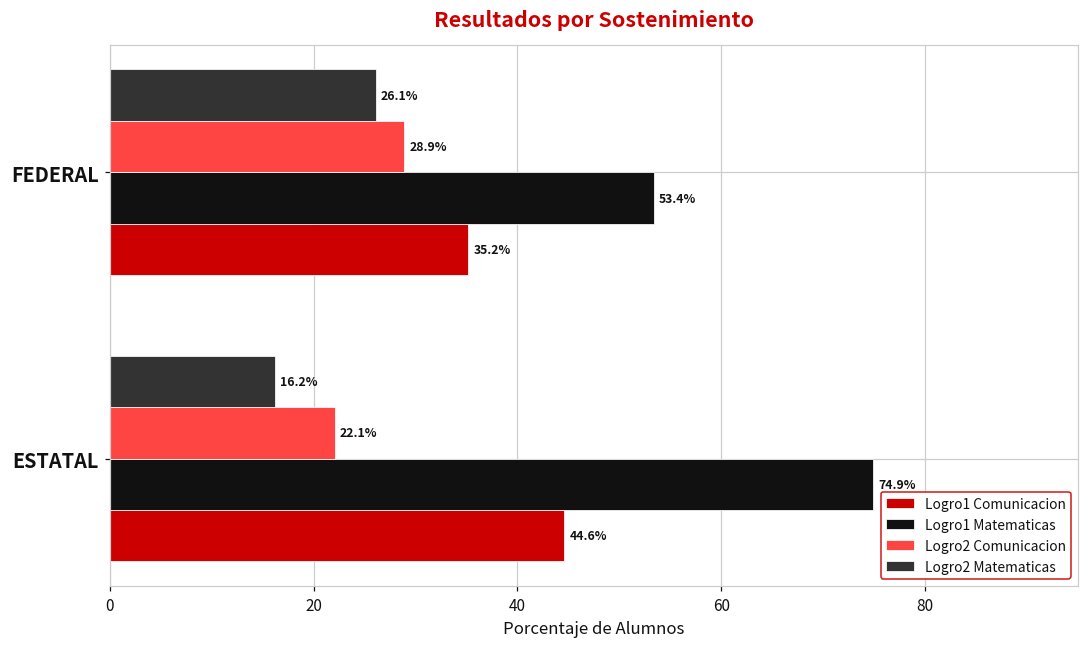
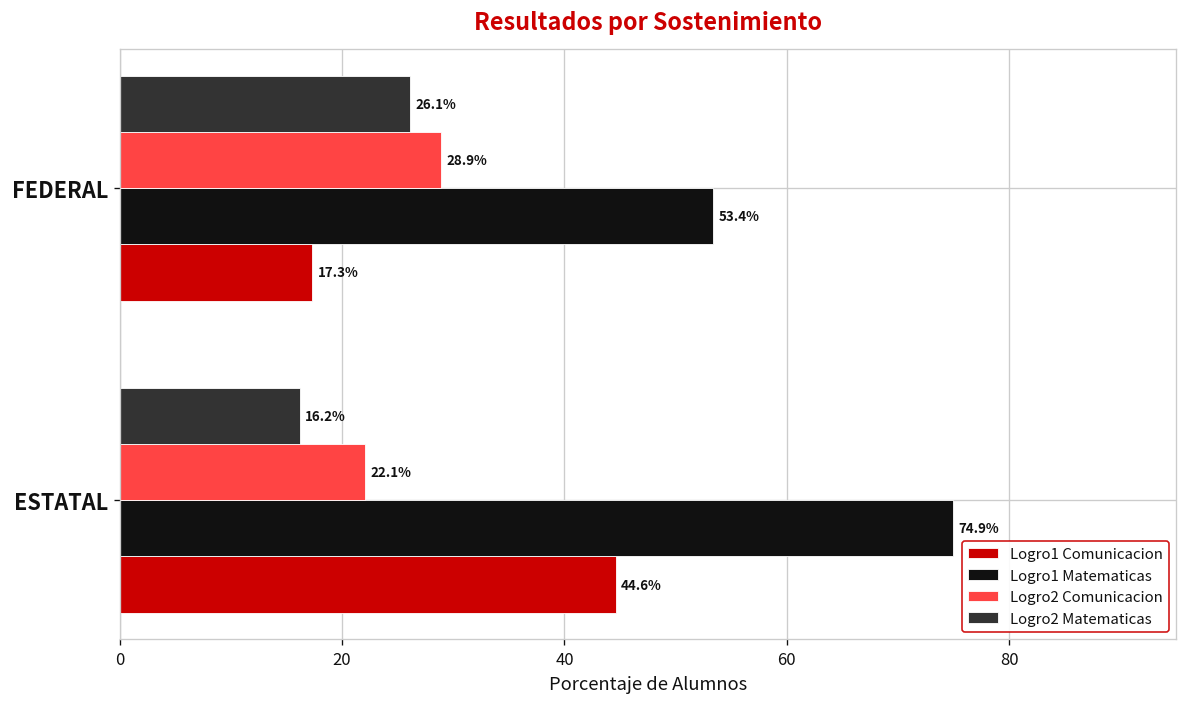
Logro1 Comunicacion, FEDERAL: 35.2% -> 17.3%
